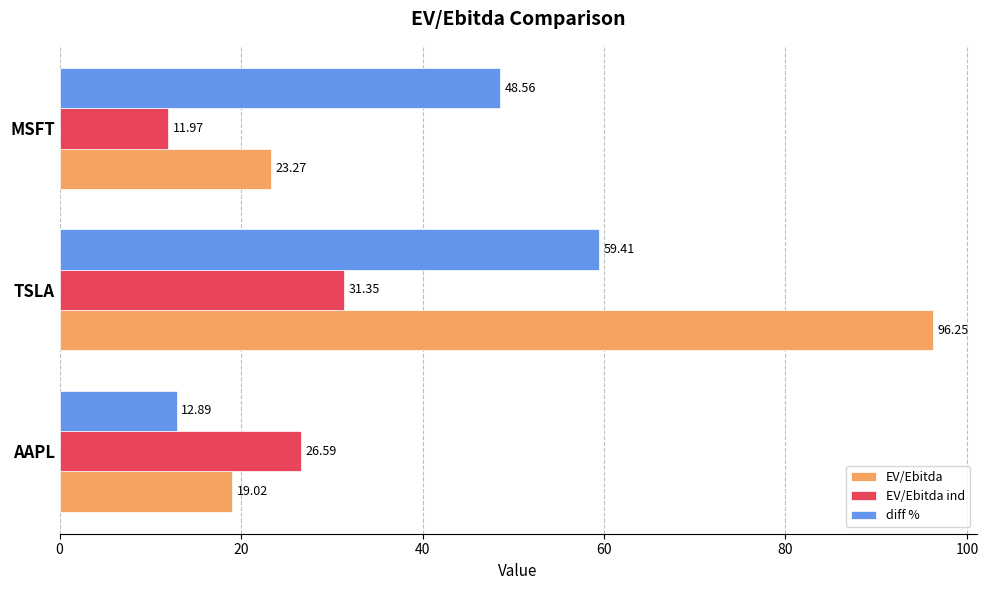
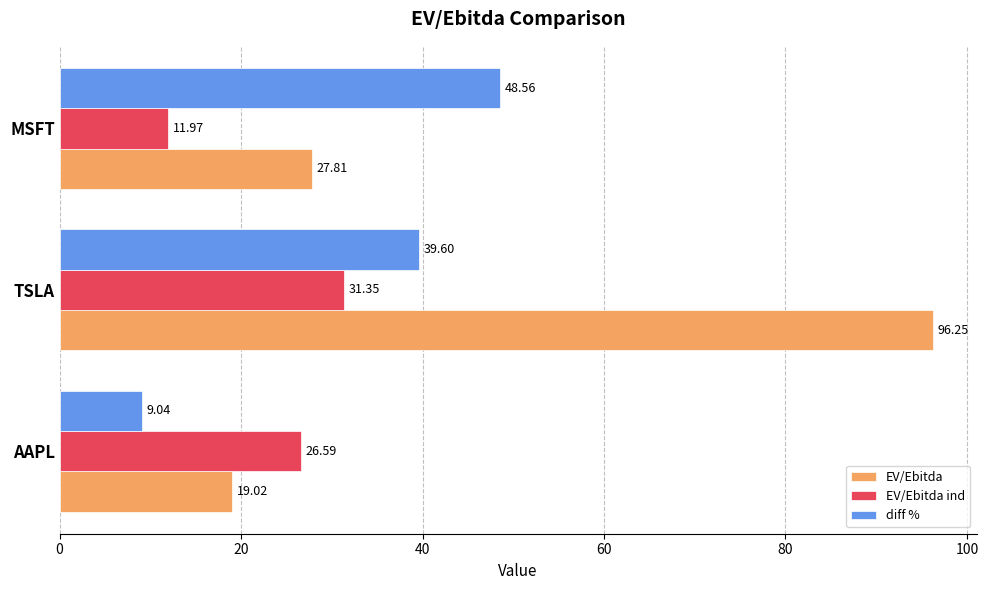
EV/Ebitda, MSFT: 23.27 -> 27.81
diff %, TSLA: 59.41 -> 39.60
diff %, AAPL: 12.89 -> 9.04
